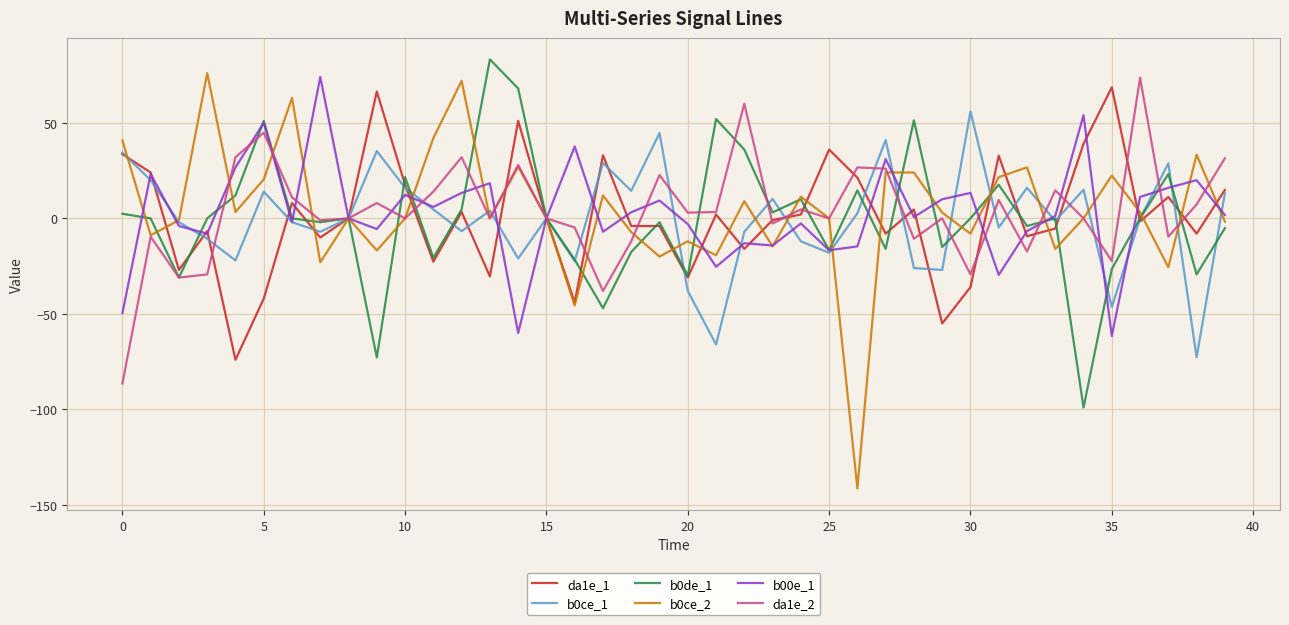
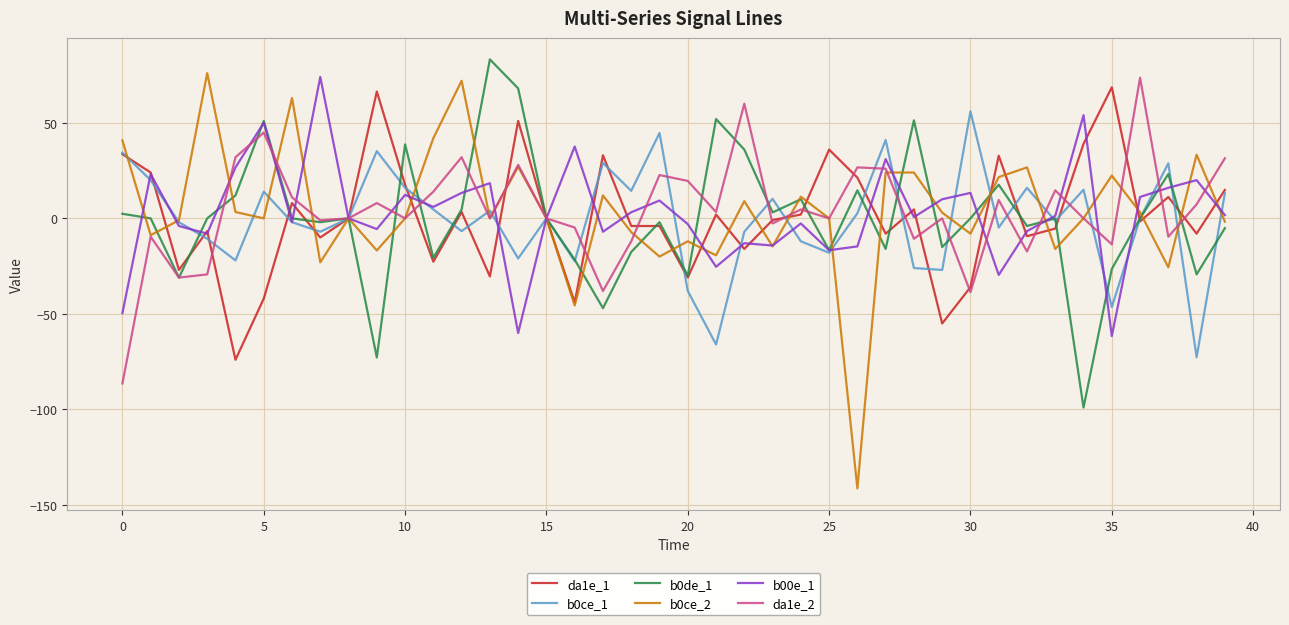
b0ce_2, 5: 20 -> 0
b0de_1, 10: 22 -> 39
da1e_2, 20: 3 -> 20
da1e_2, 30: -29 -> -39
da1e_2, 35: -22 -> -14
